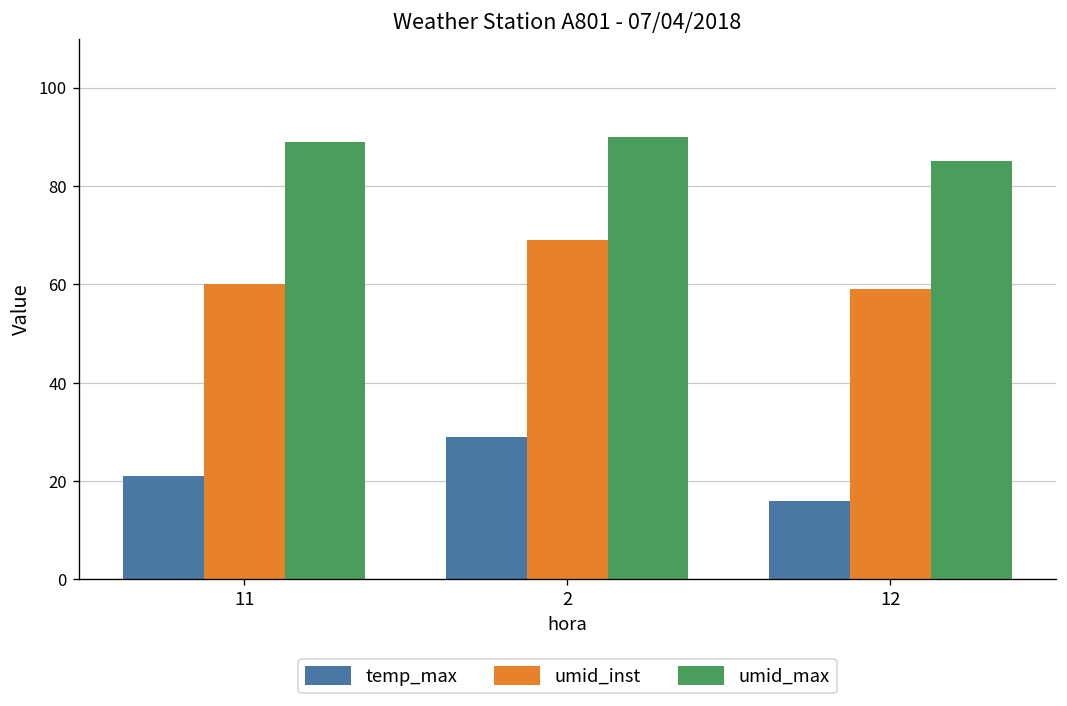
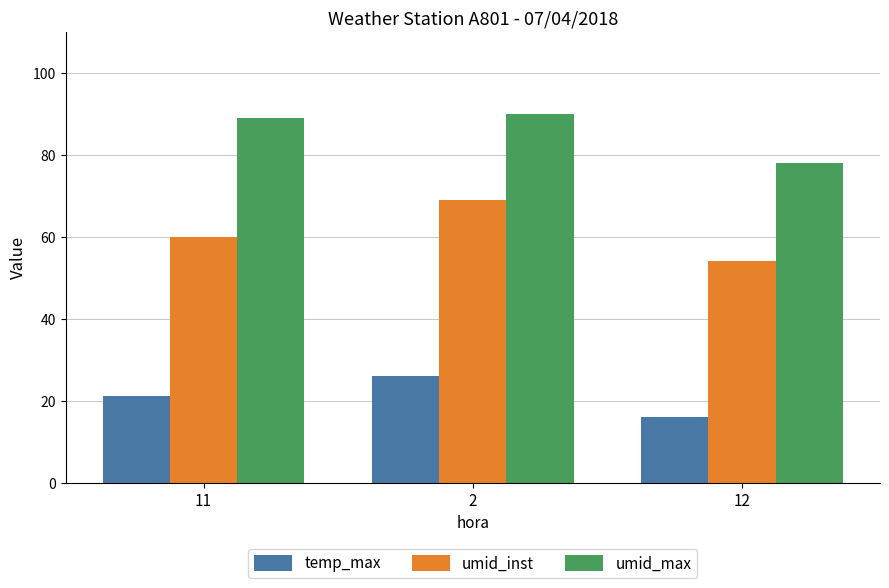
temp_max, 2: 29 -> 26
umid_inst, 12: 59 -> 54
umid_max, 12: 85 -> 78
